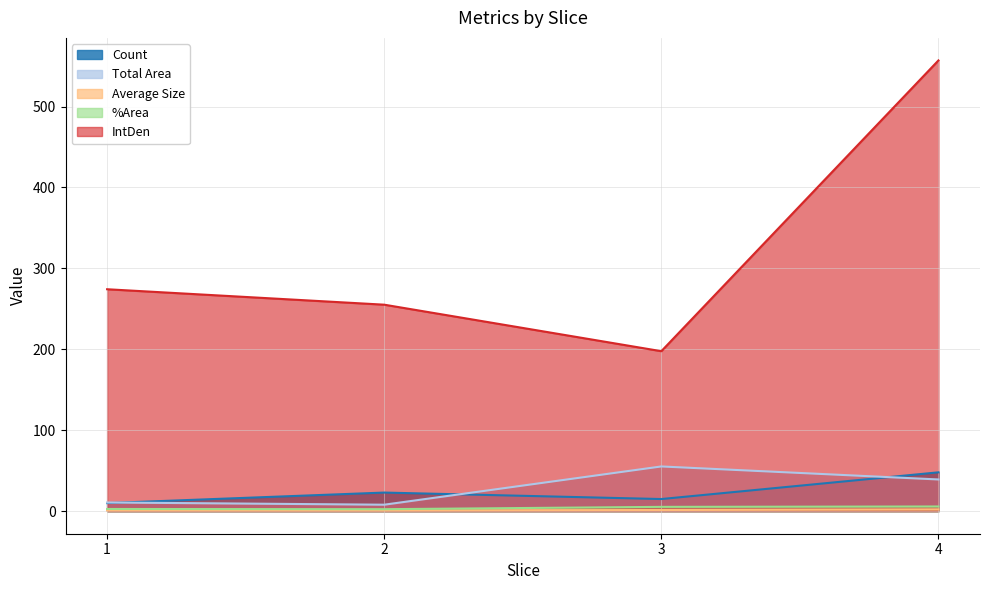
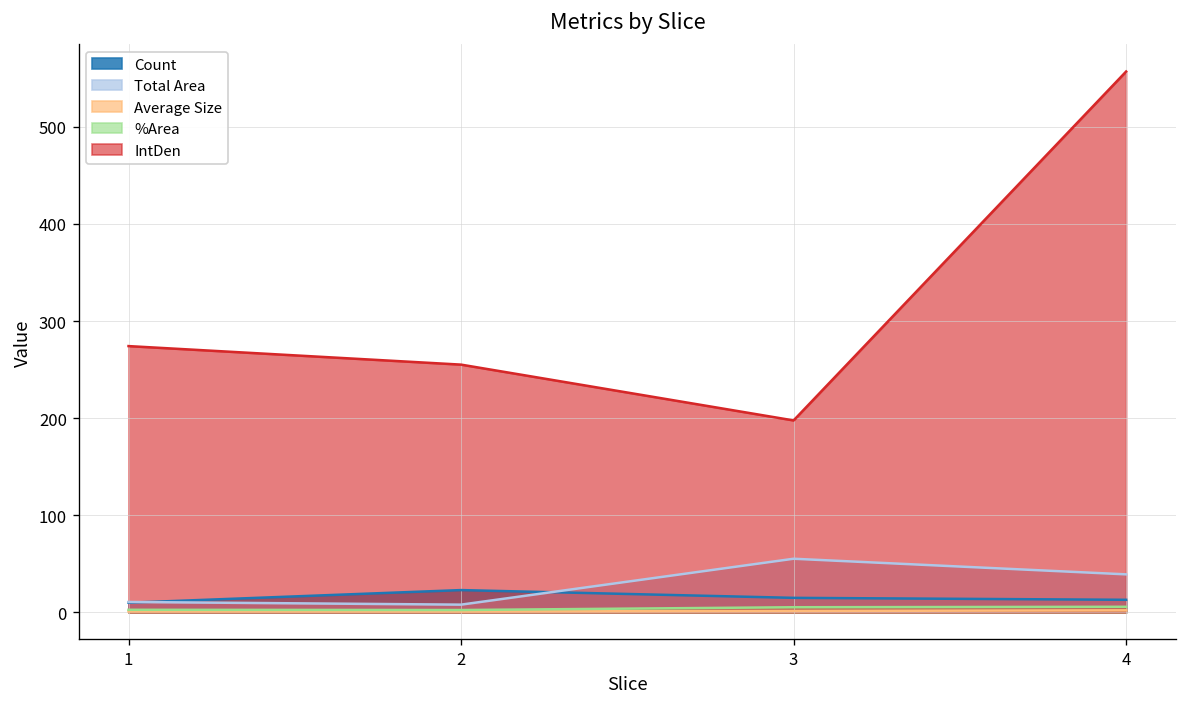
Count, 4: 50 -> 10
